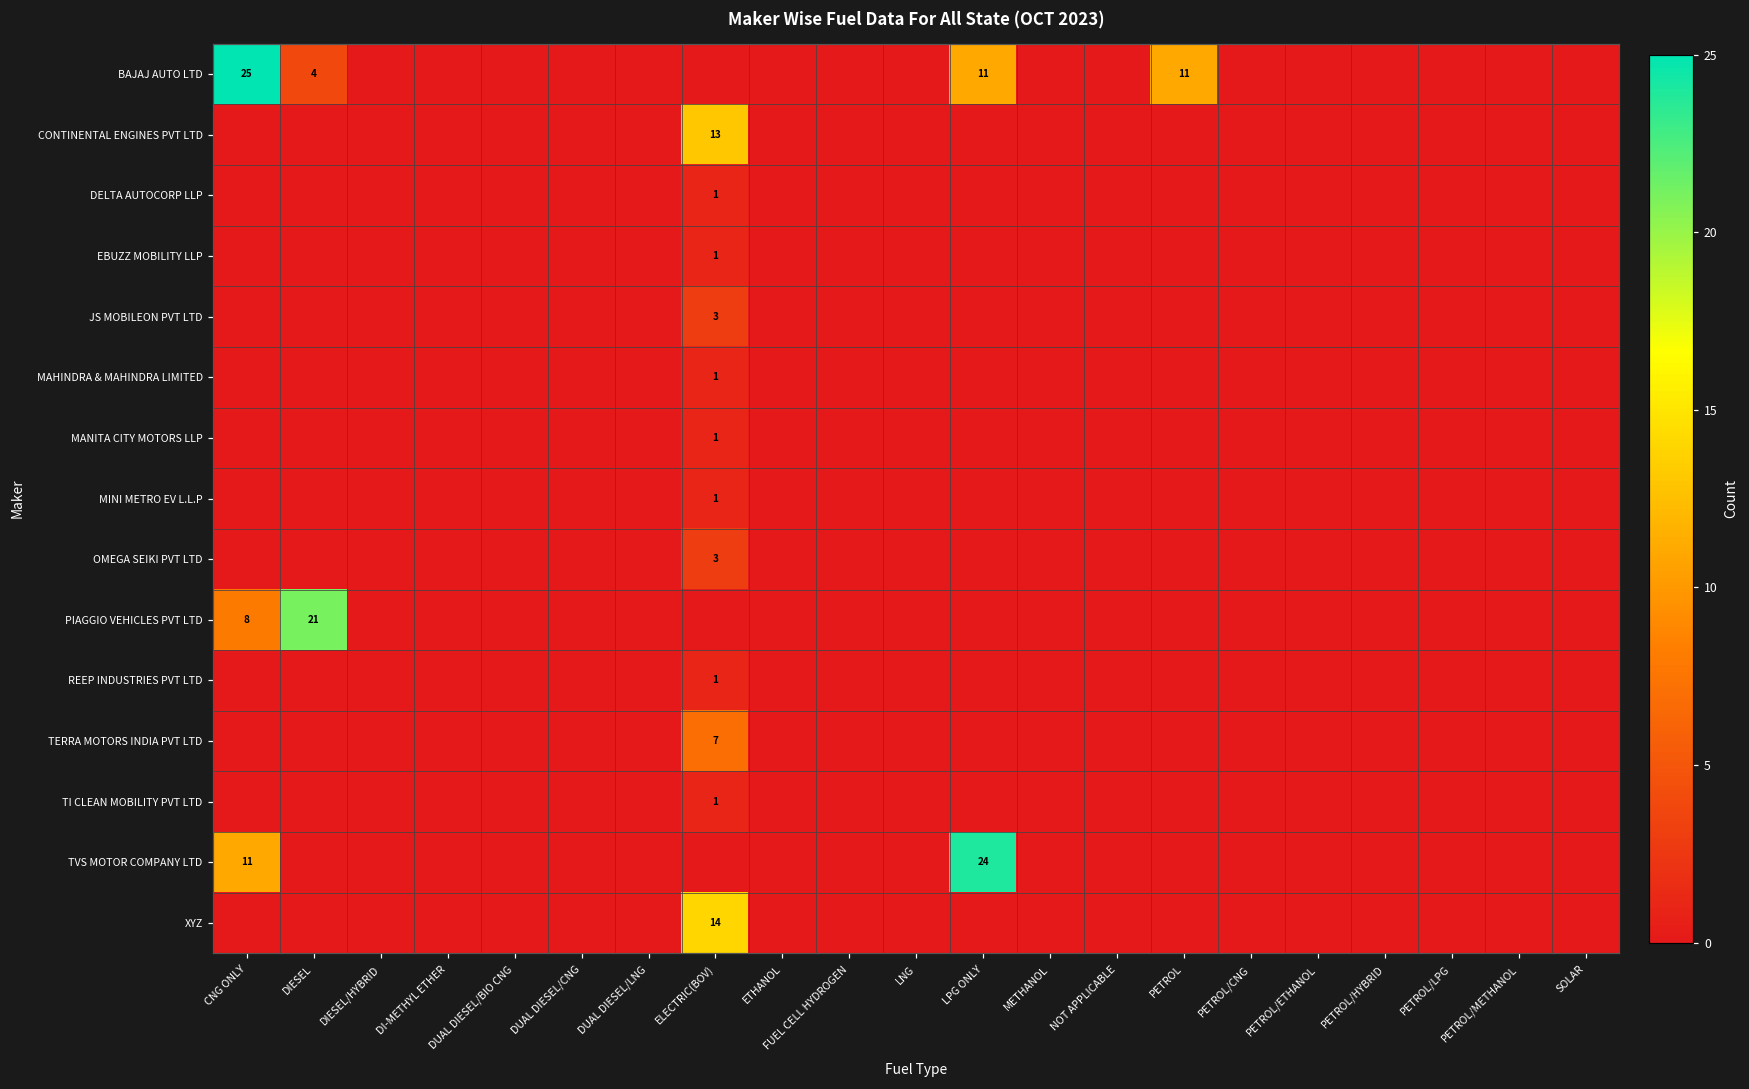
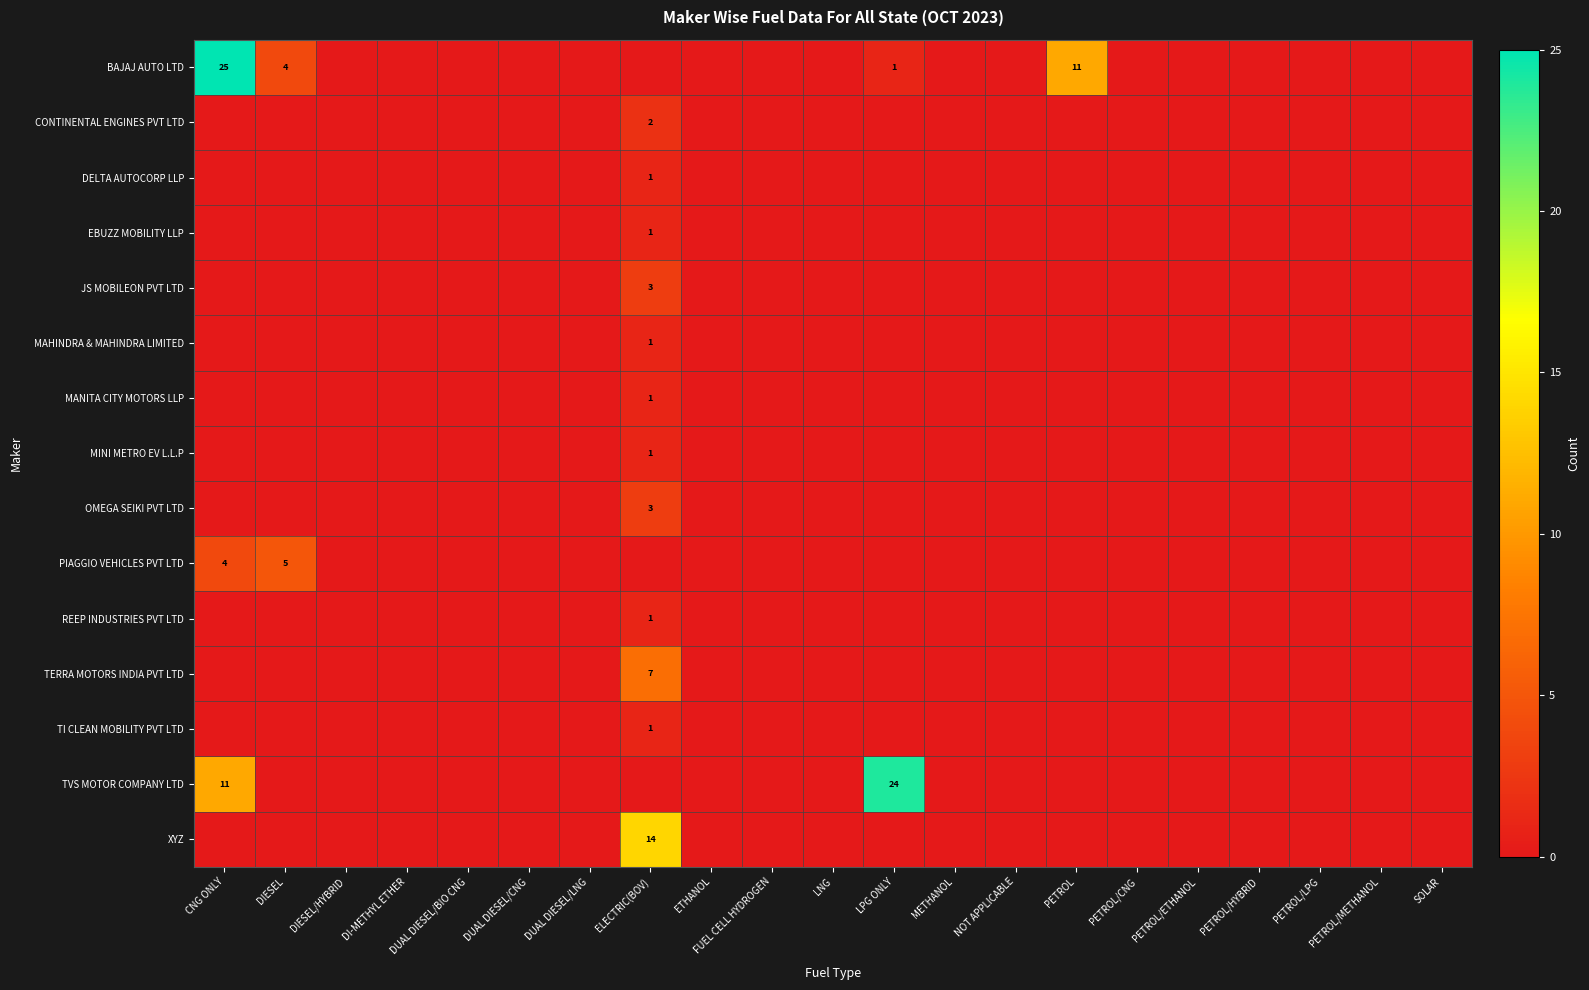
BAJAJ AUTO LTD, LPG ONLY: 11 -> 1
CONTINENTAL ENGINES PVT LTD, ELECTRIC(BOV): 13 -> 2
PIAGGIO VEHICLES PVT LTD, CNG ONLY: 8 -> 4
PIAGGIO VEHICLES PVT LTD, DIESEL: 21 -> 5
